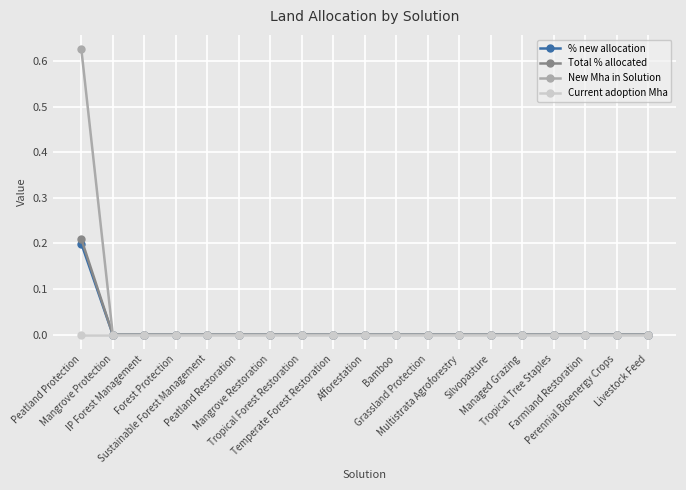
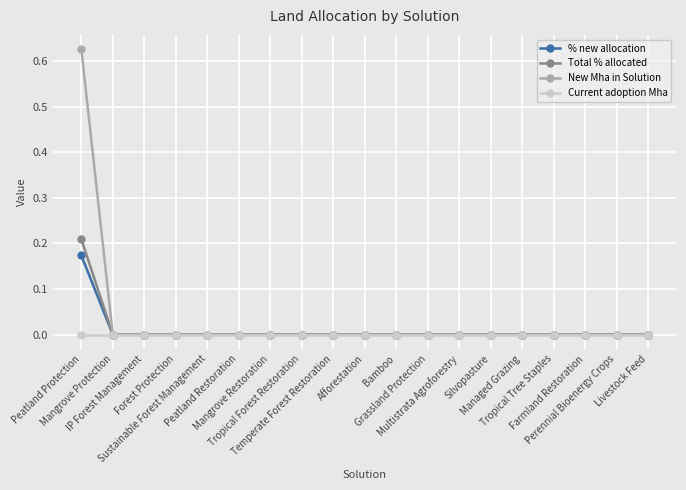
% new allocation, Peatland Protection: 0.20 -> 0.17
